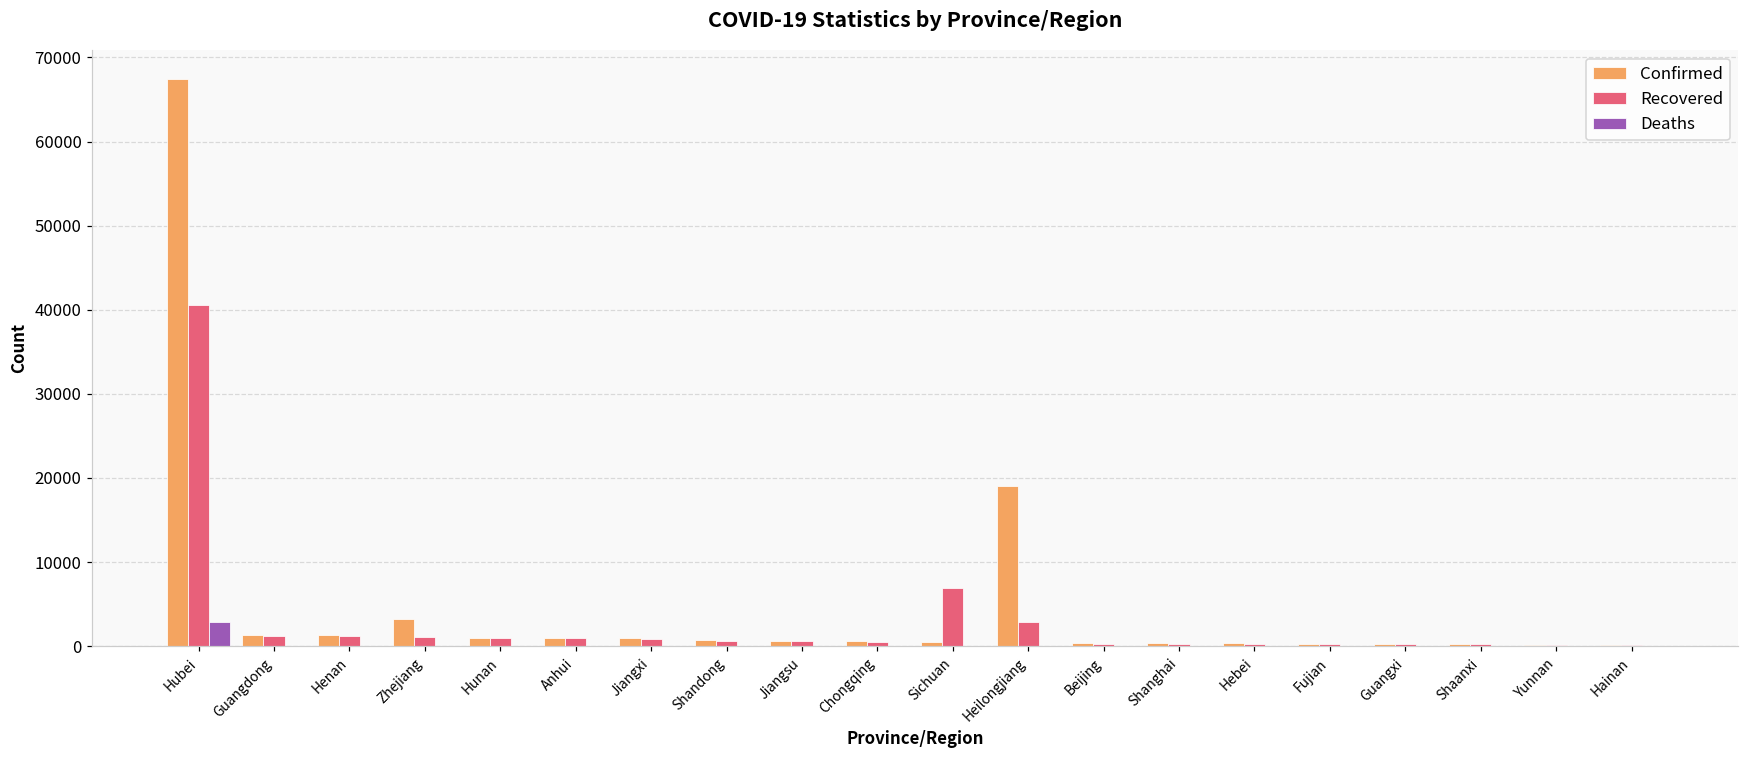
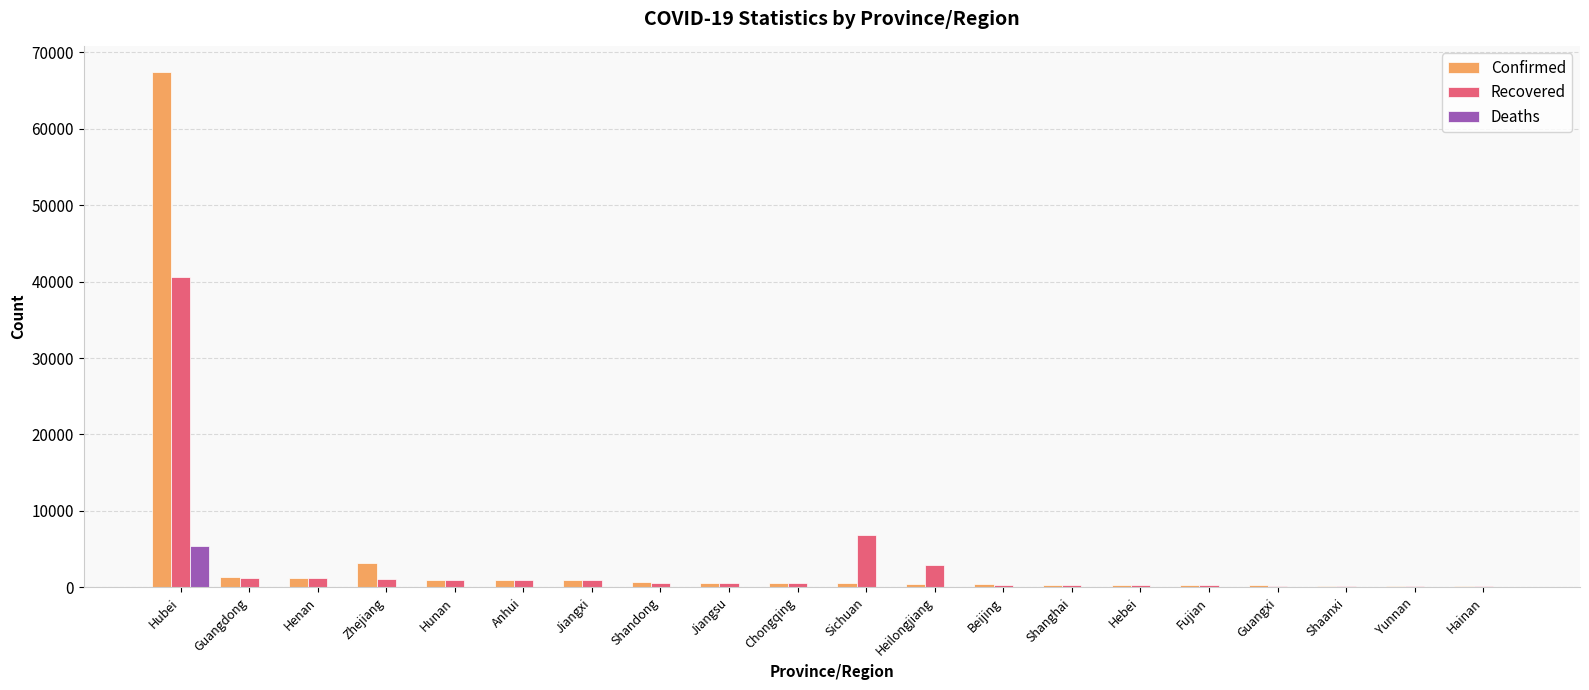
Deaths, Hubei: 3000 -> 5000
Confirmed, Heilongjiang: 19000 -> 0
